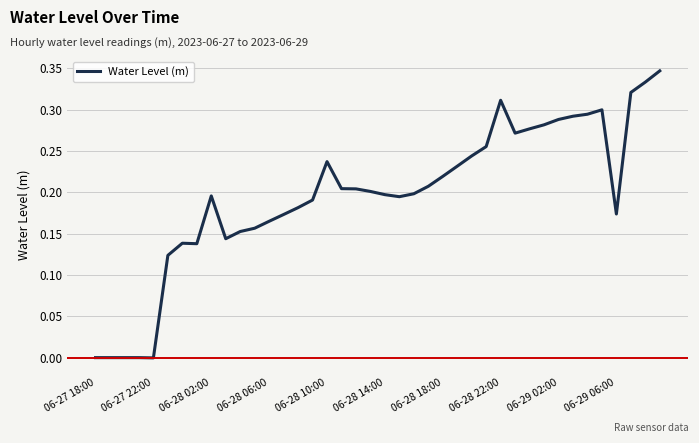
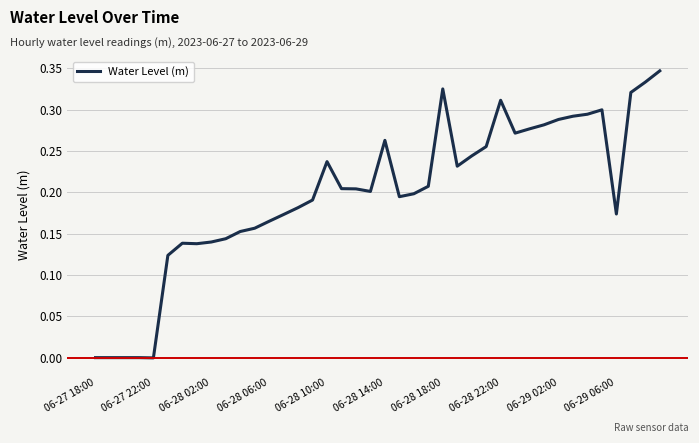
06-28 02:00: 0.20 -> 0.14
06-28 14:00: 0.20 -> 0.26
06-28 18:00: 0.22 -> 0.33
